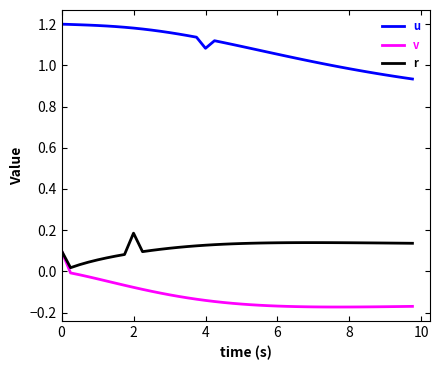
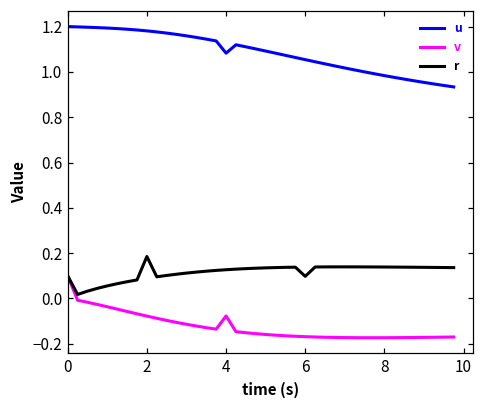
v, 4: -0.14 -> -0.08
r, 6: 0.14 -> 0.10
